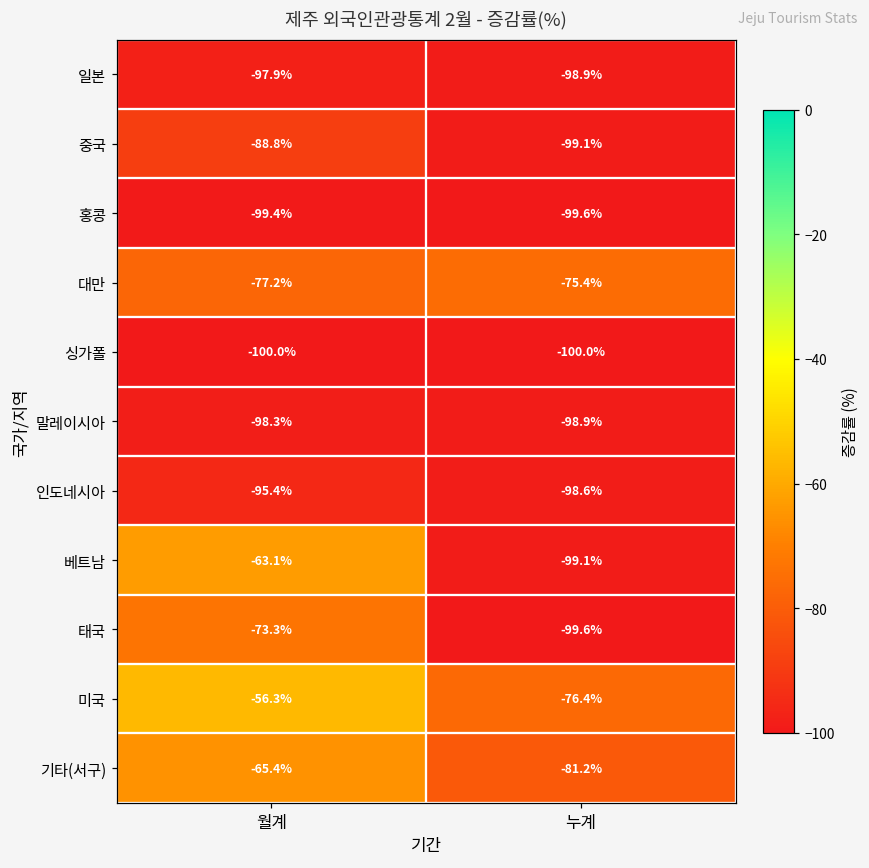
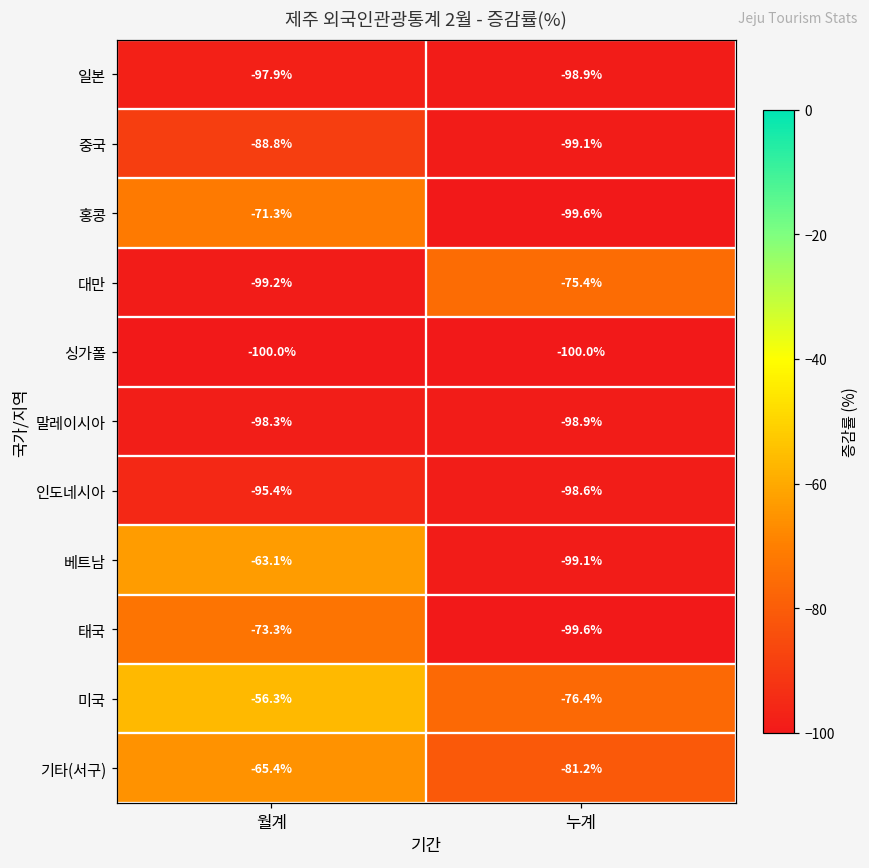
홍콩, 월계: -99.4% -> -71.3%
대만, 월계: -77.2% -> -99.2%
